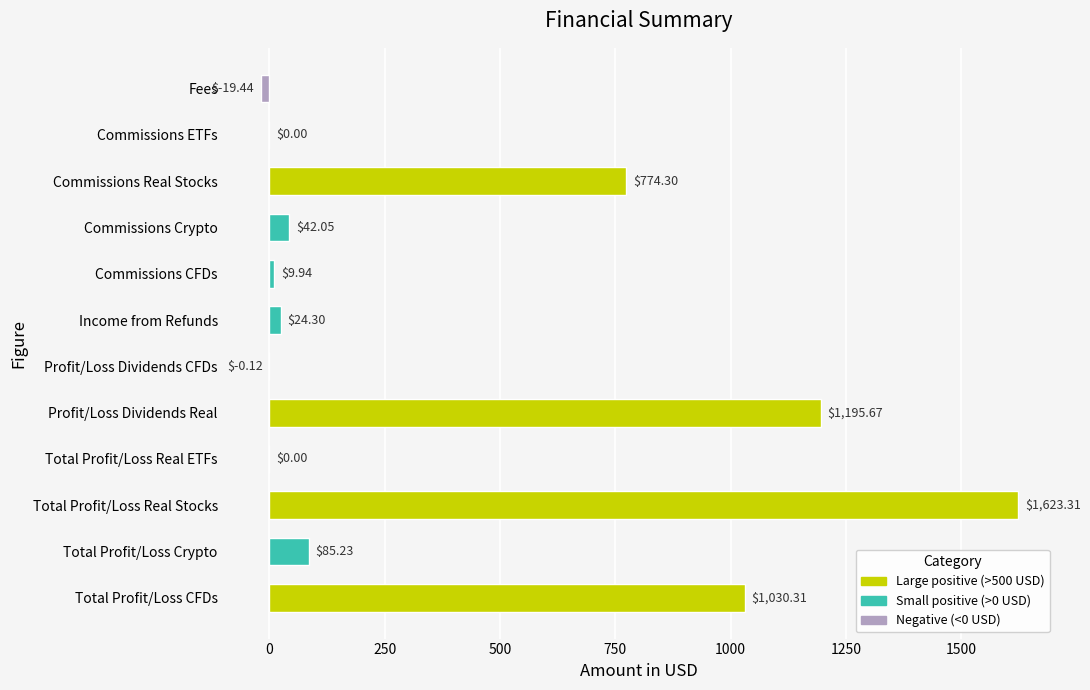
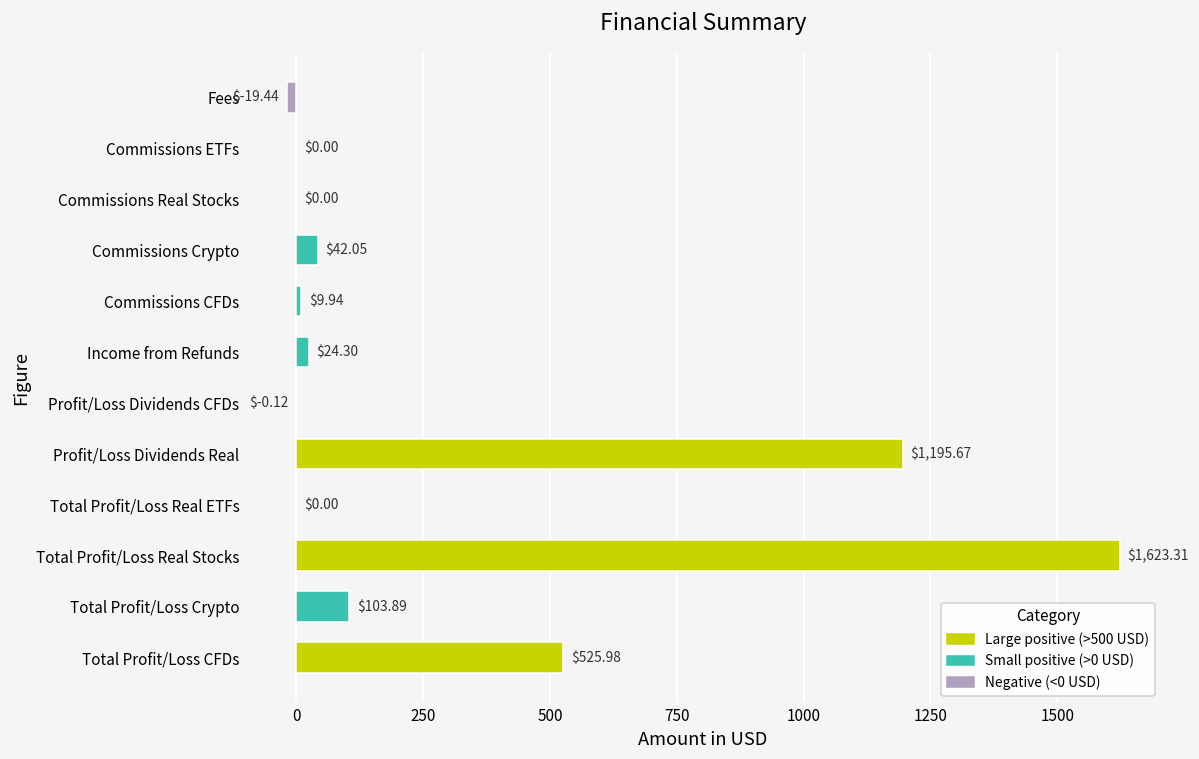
Commissions Real Stocks: $774.30 -> $0.00
Total Profit/Loss Crypto: $85.23 -> $103.89
Total Profit/Loss CFDs: $1,030.31 -> $525.98
